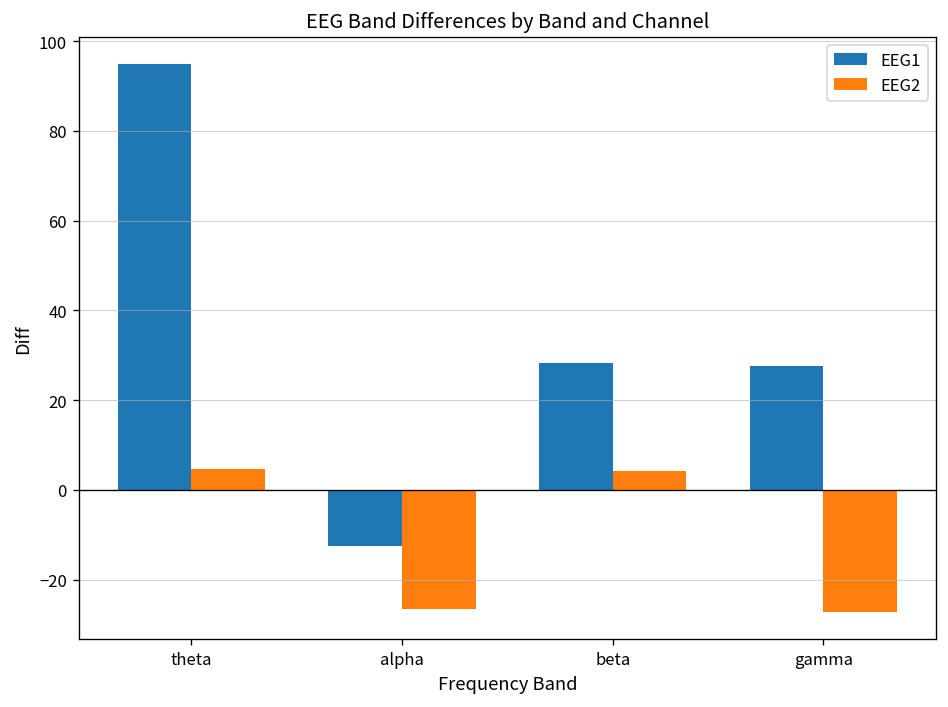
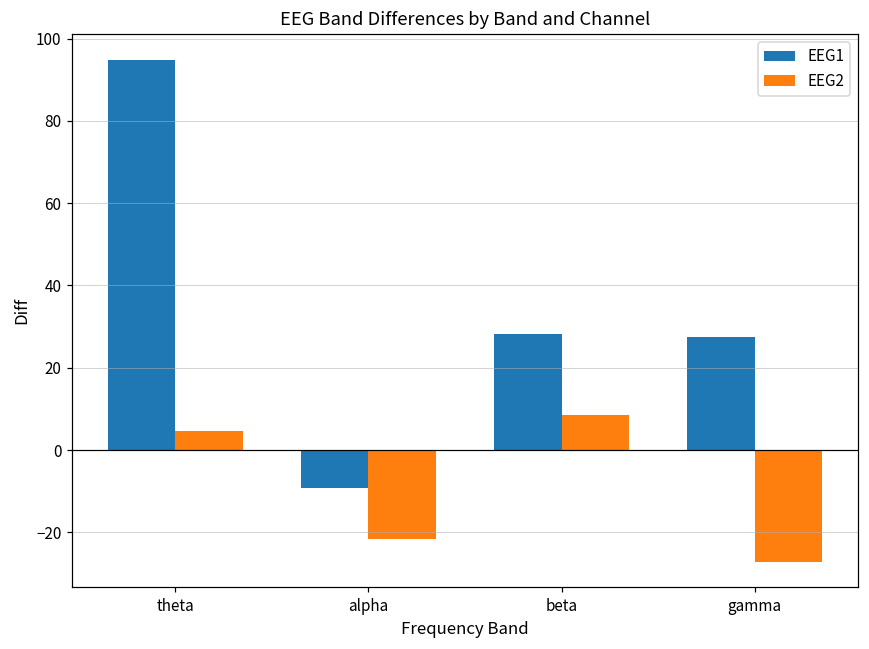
EEG1, alpha: -13 -> -9
EEG2, alpha: -27 -> -22
EEG2, beta: 4 -> 8
